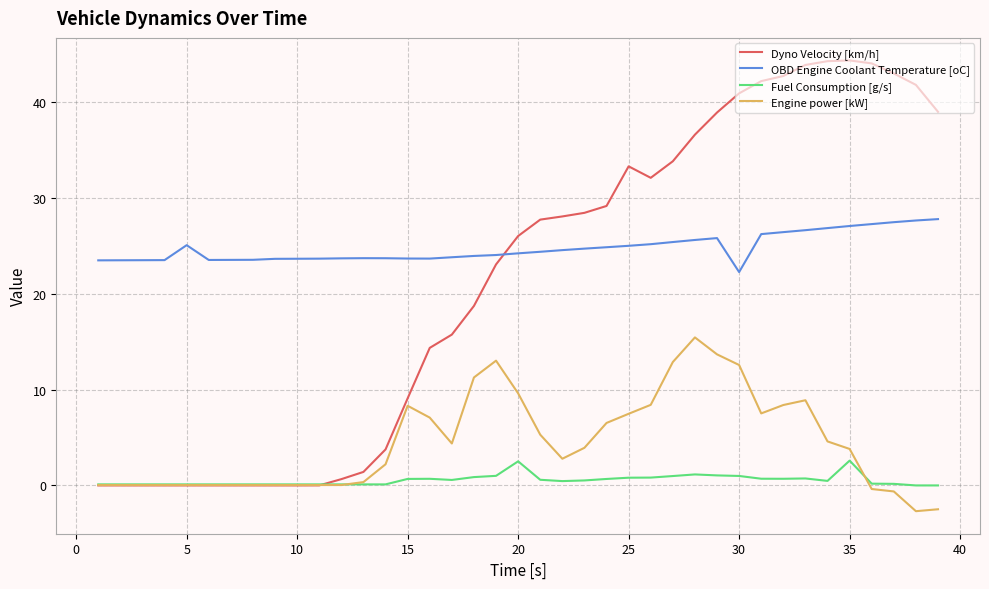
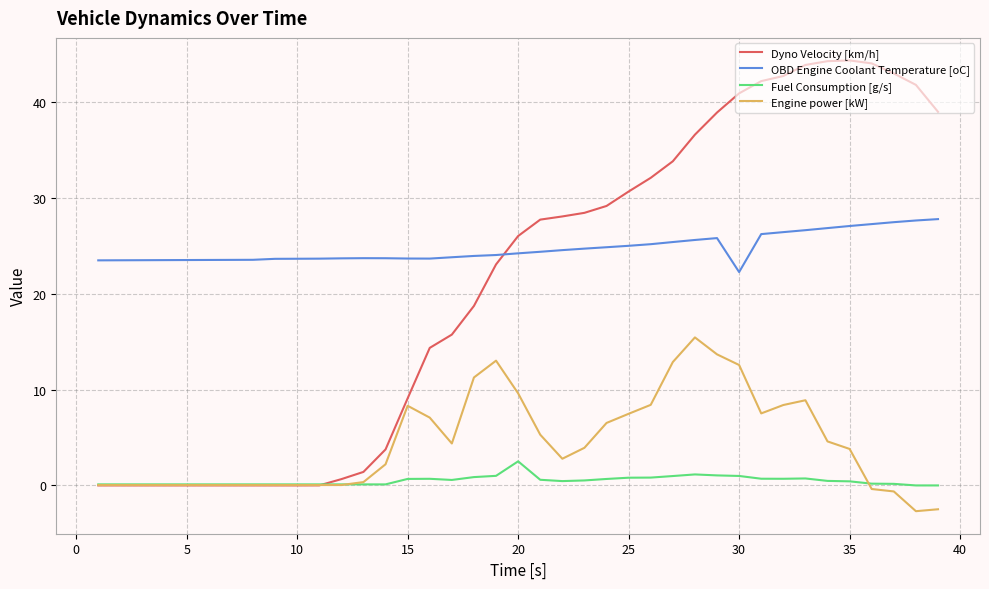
OBD Engine Coolant Temperature [oC], 5: 25 -> 24
Dyno Velocity [km/h], 25: 33 -> 31
Fuel Consumption [g/s], 35: 3 -> 0
